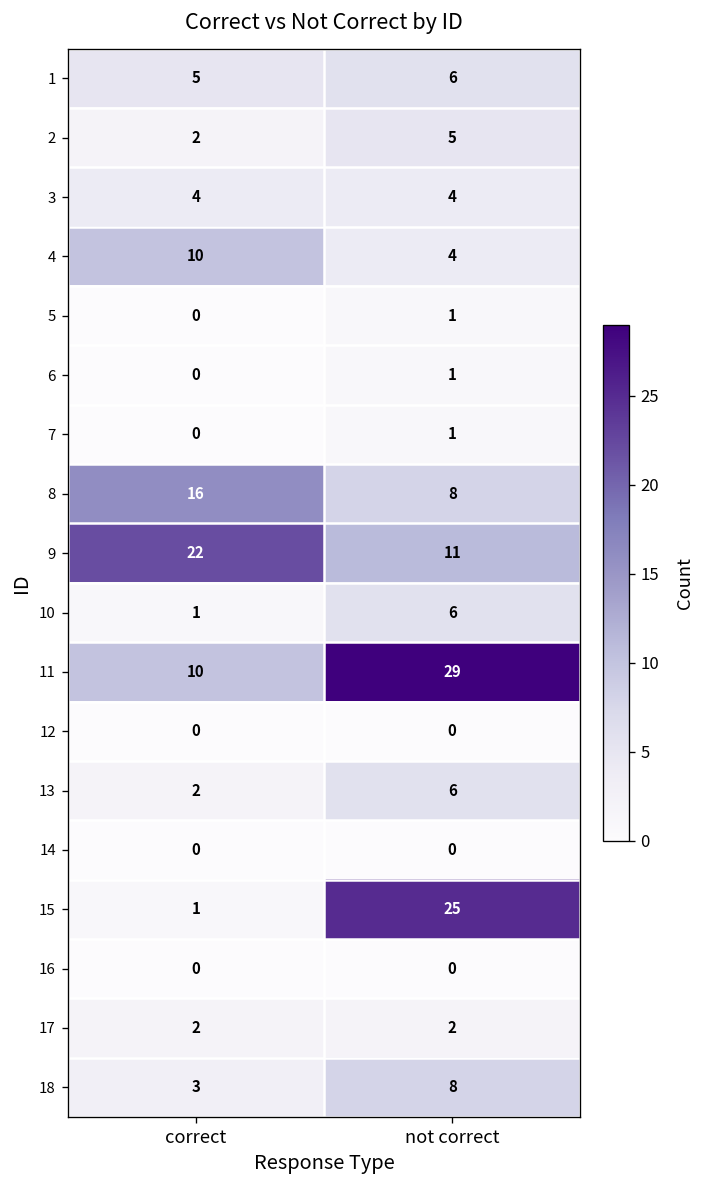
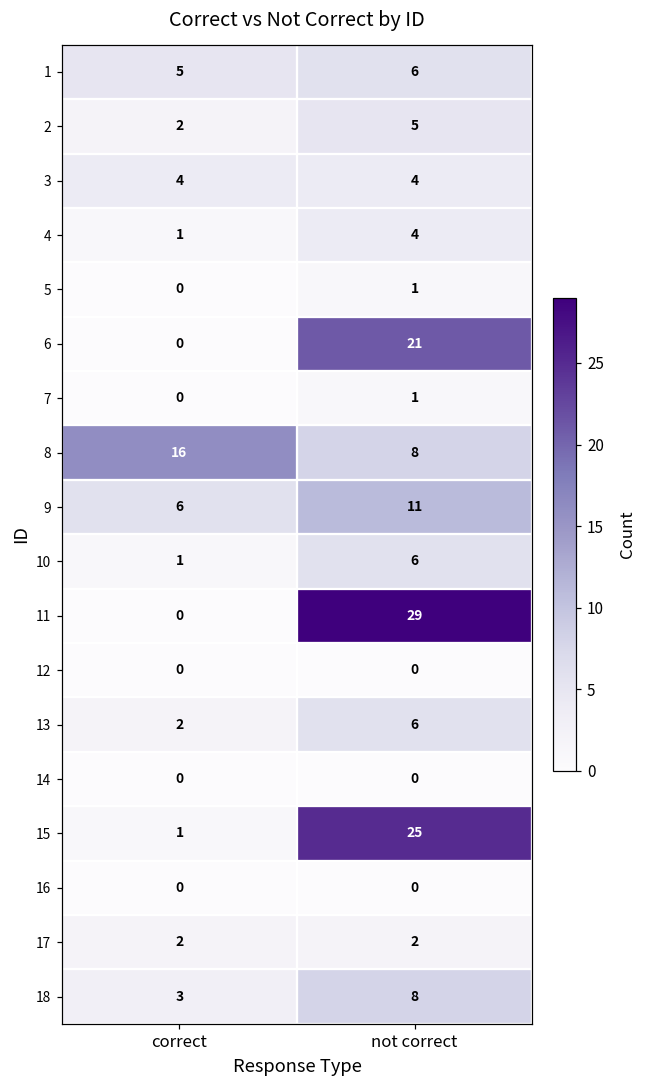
4, correct: 10 -> 1
6, not correct: 1 -> 21
9, correct: 22 -> 6
11, correct: 10 -> 0
